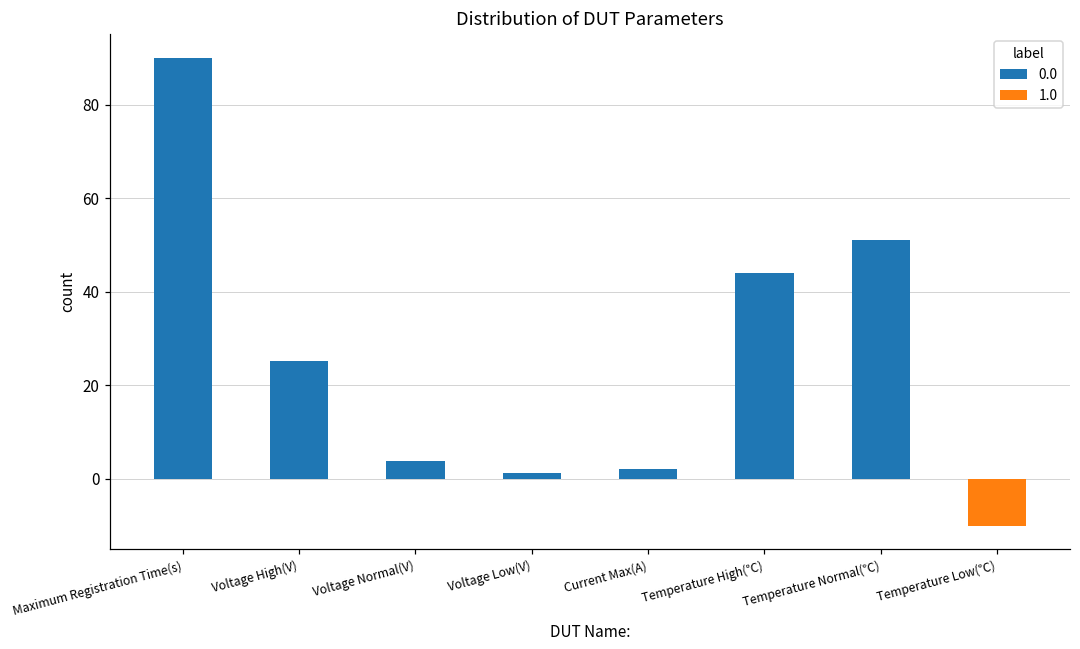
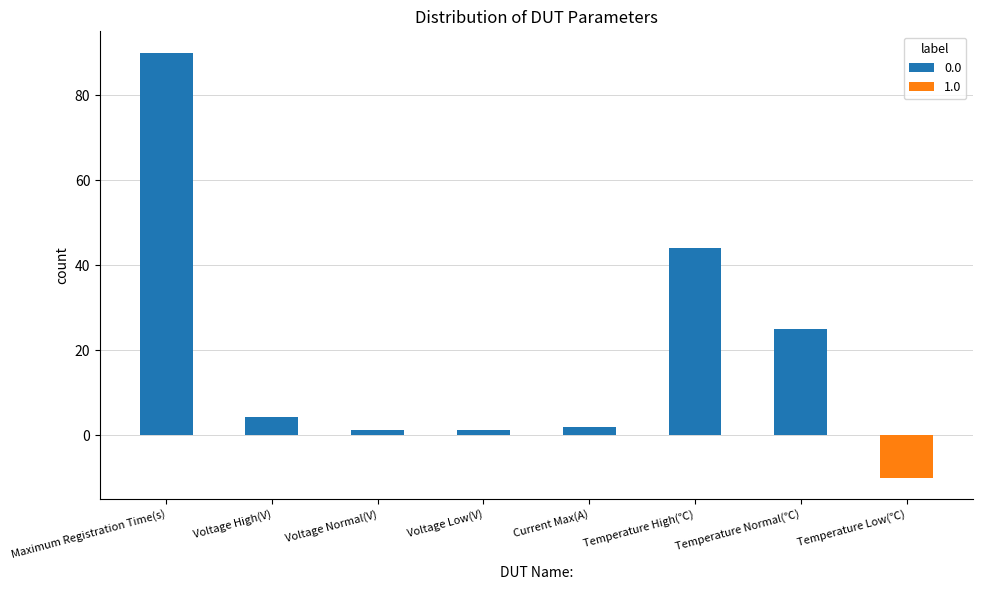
Voltage High(V): 25 -> 4
Voltage Normal(V): 4 -> 1
Temperature Normal(℃): 51 -> 25
